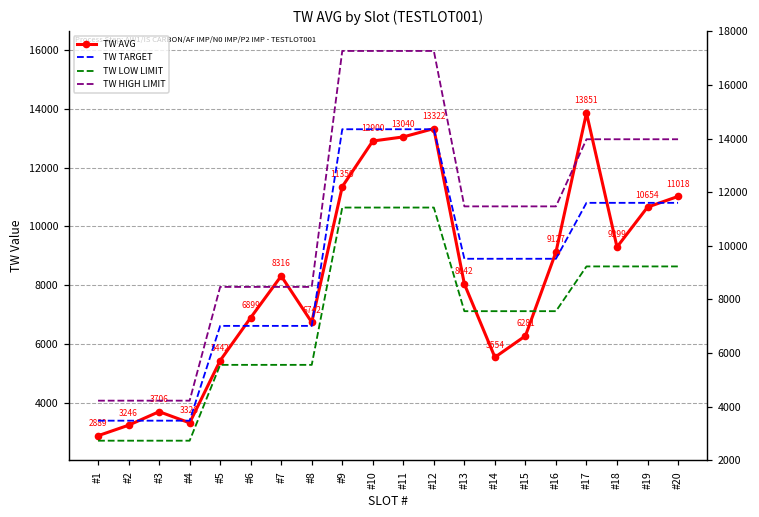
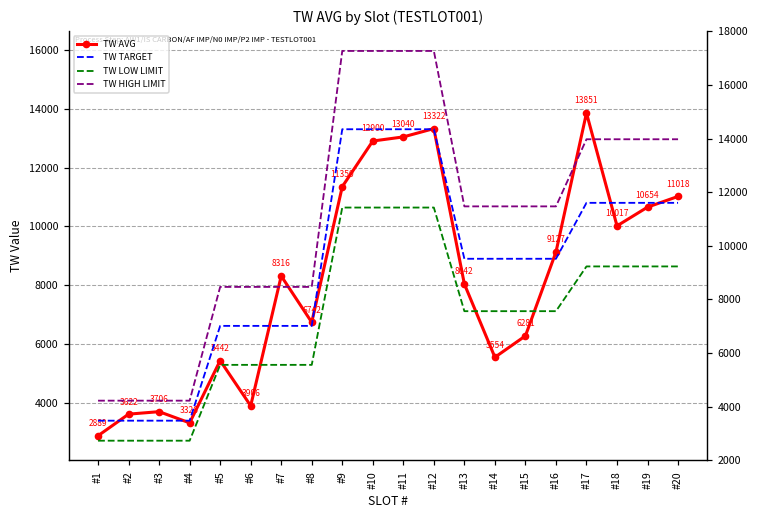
TW AVG, #2: 3246 -> 3622
TW AVG, #6: 6899 -> 3906
TW AVG, #18: 9299 -> 10017
